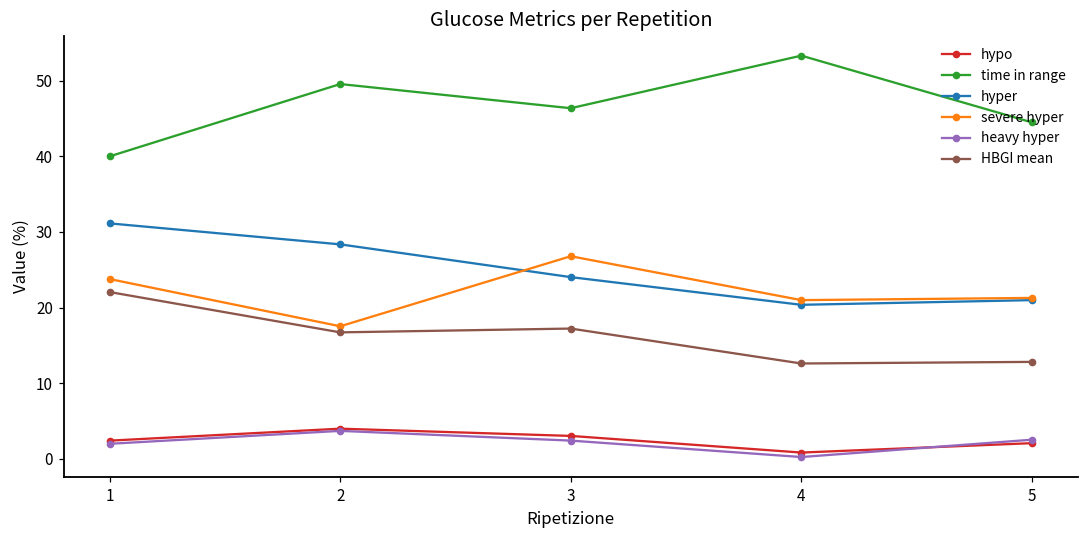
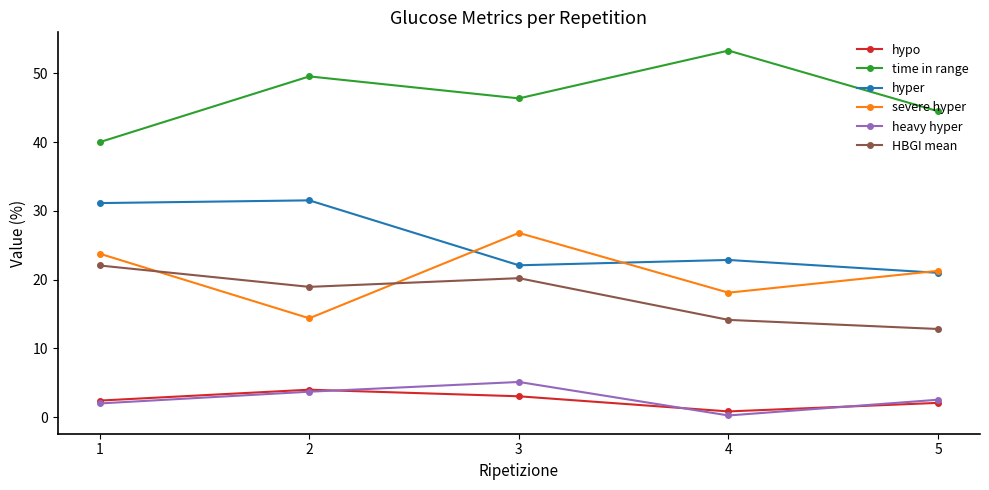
hyper, 2: 28 -> 32
severe hyper, 2: 18 -> 14
HBGI mean, 2: 17 -> 19
hyper, 3: 24 -> 22
heavy hyper, 3: 2 -> 5
HBGI mean, 3: 17 -> 20
hyper, 4: 20 -> 23
severe hyper, 4: 21 -> 18
HBGI mean, 4: 13 -> 14
